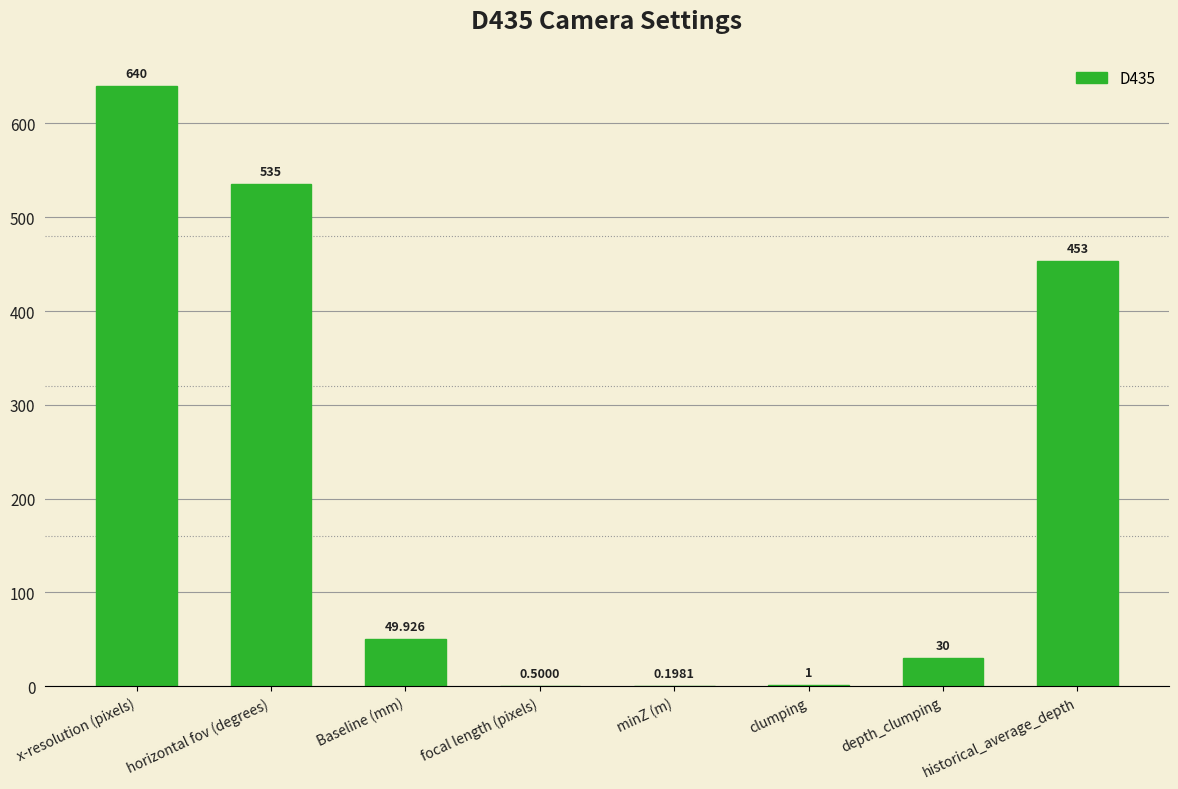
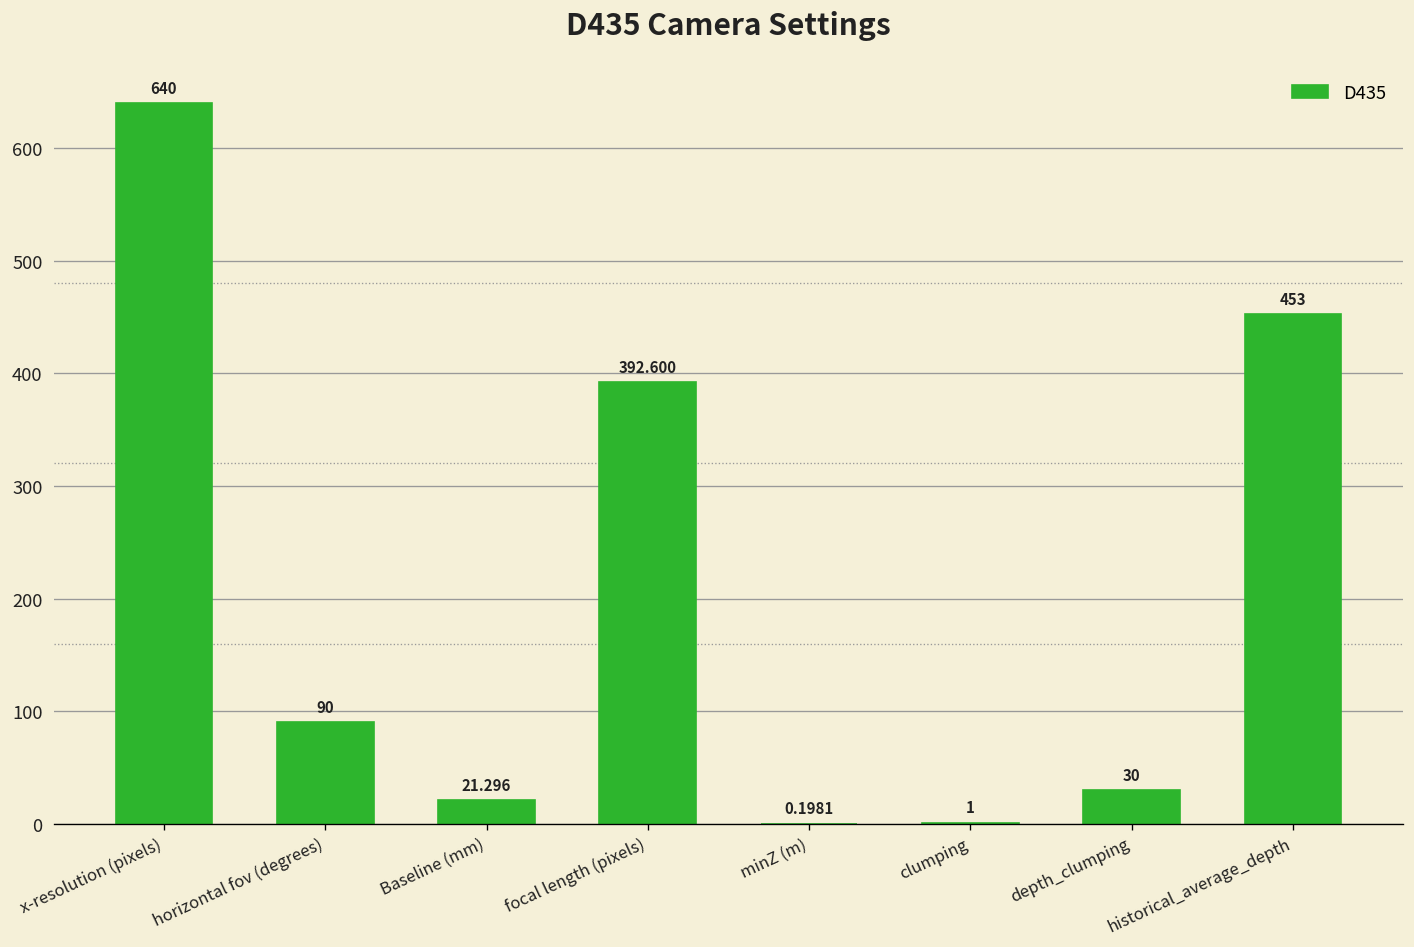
horizontal fov (degrees): 535 -> 90
Baseline (mm): 49.926 -> 21.296
focal length (pixels): 0.5000 -> 392.600
